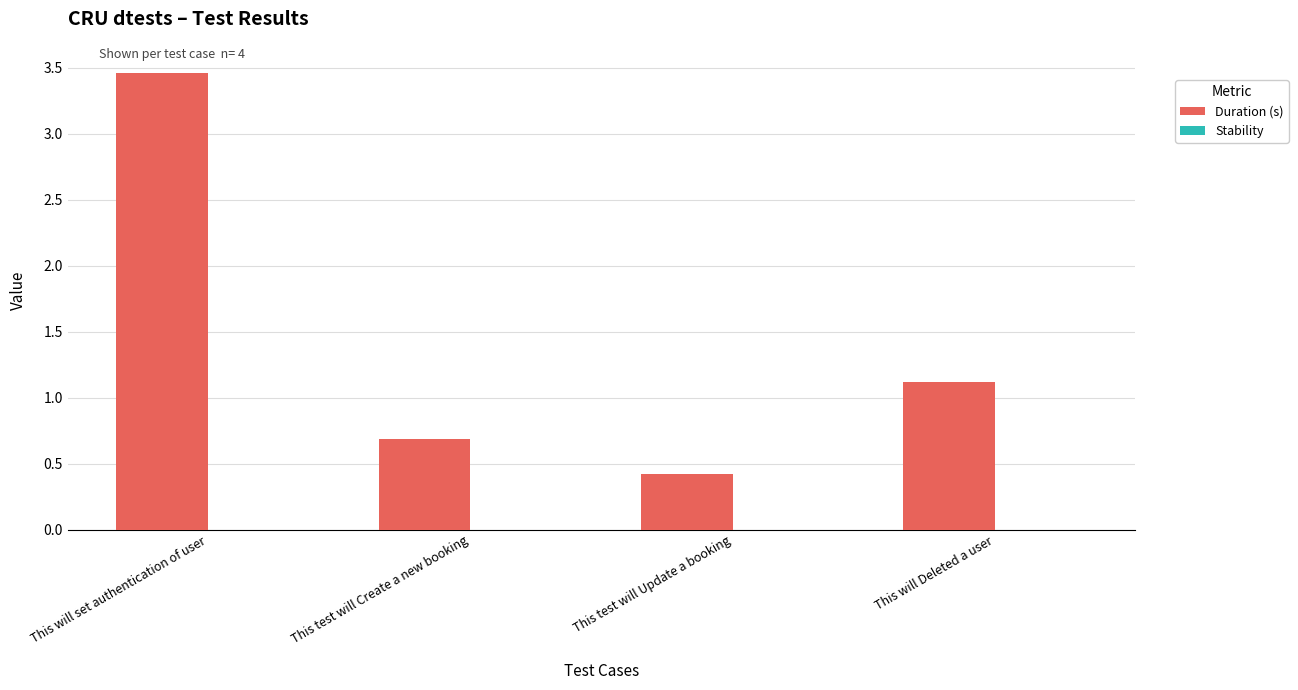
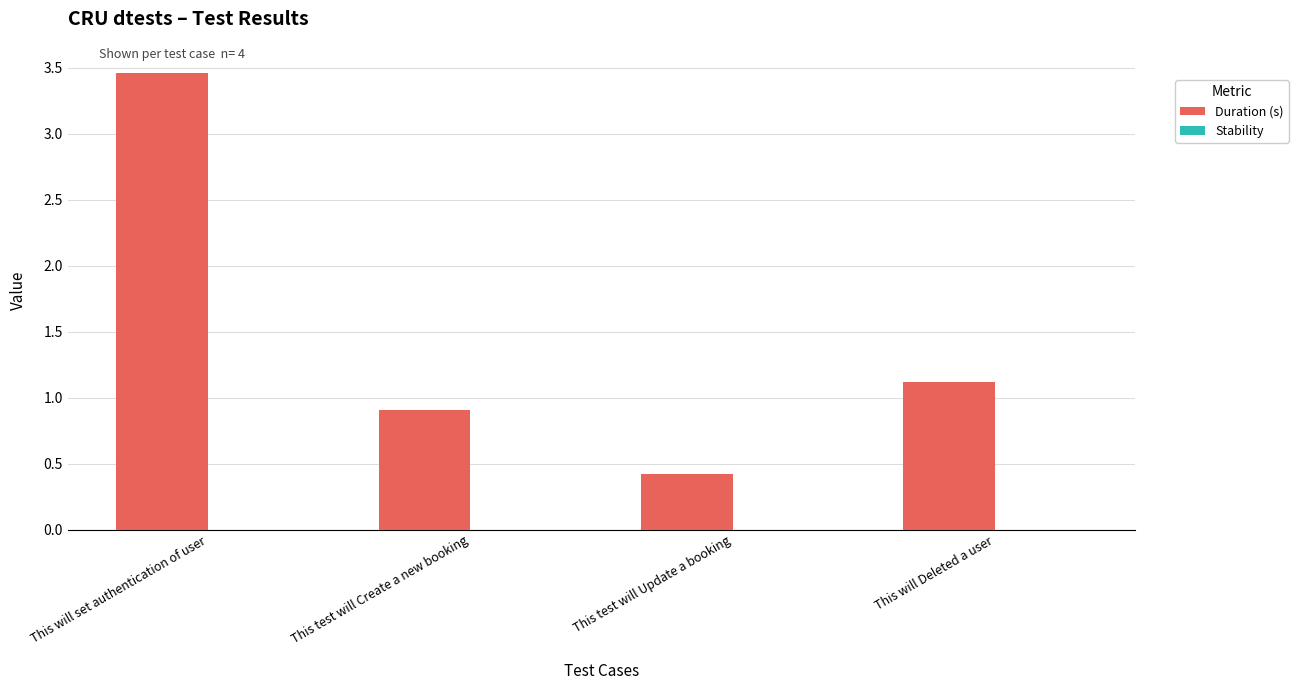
Duration (s), This test will Create a new booking: 0.69 -> 0.91
